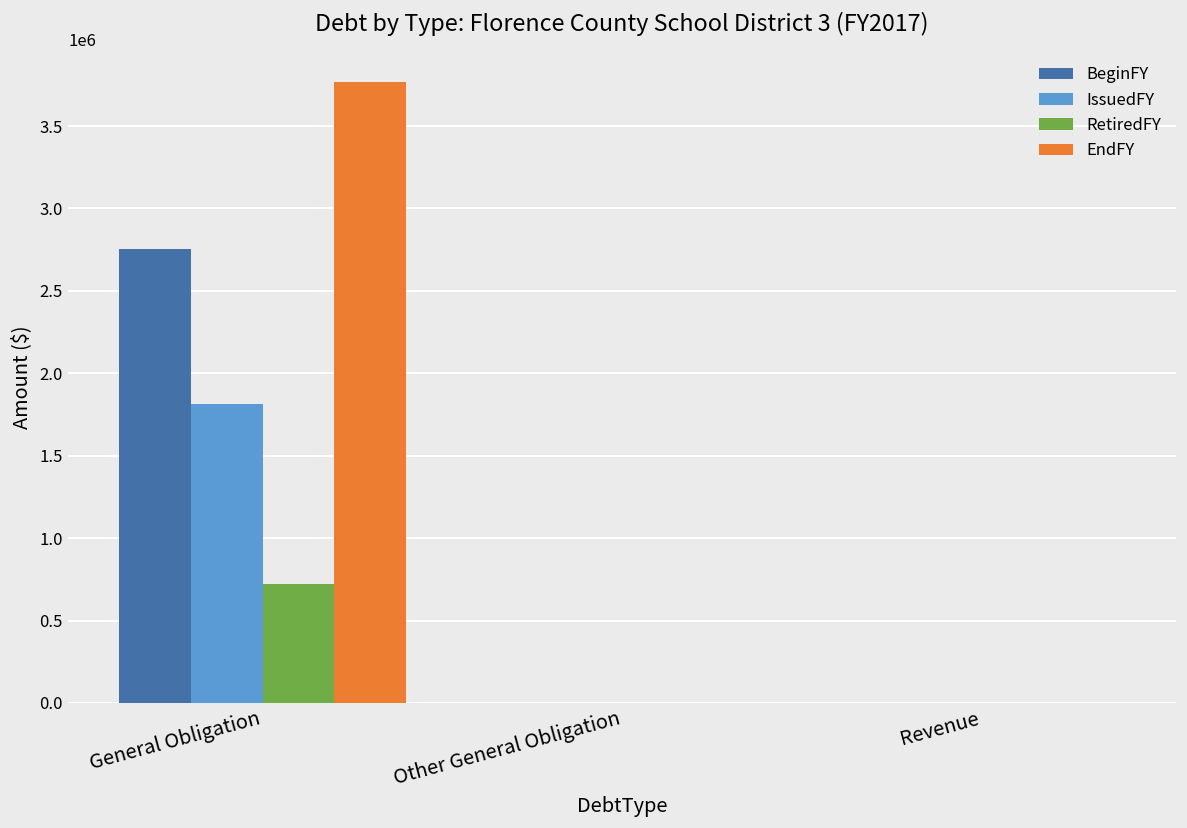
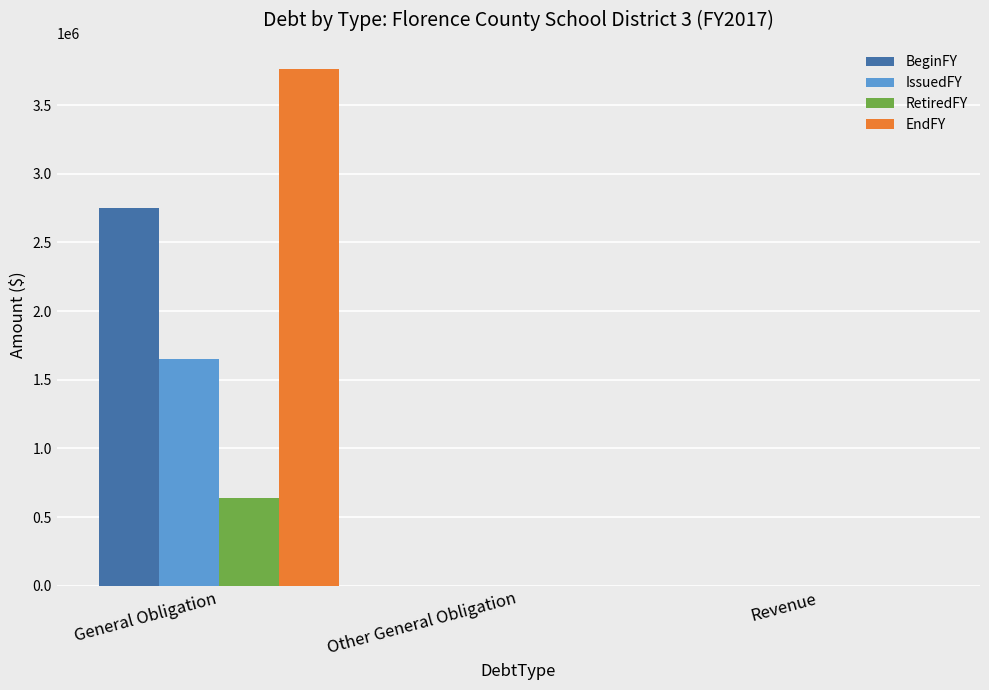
IssuedFY, General Obligation: 1820000 -> 1650000
RetiredFY, General Obligation: 720000 -> 640000
